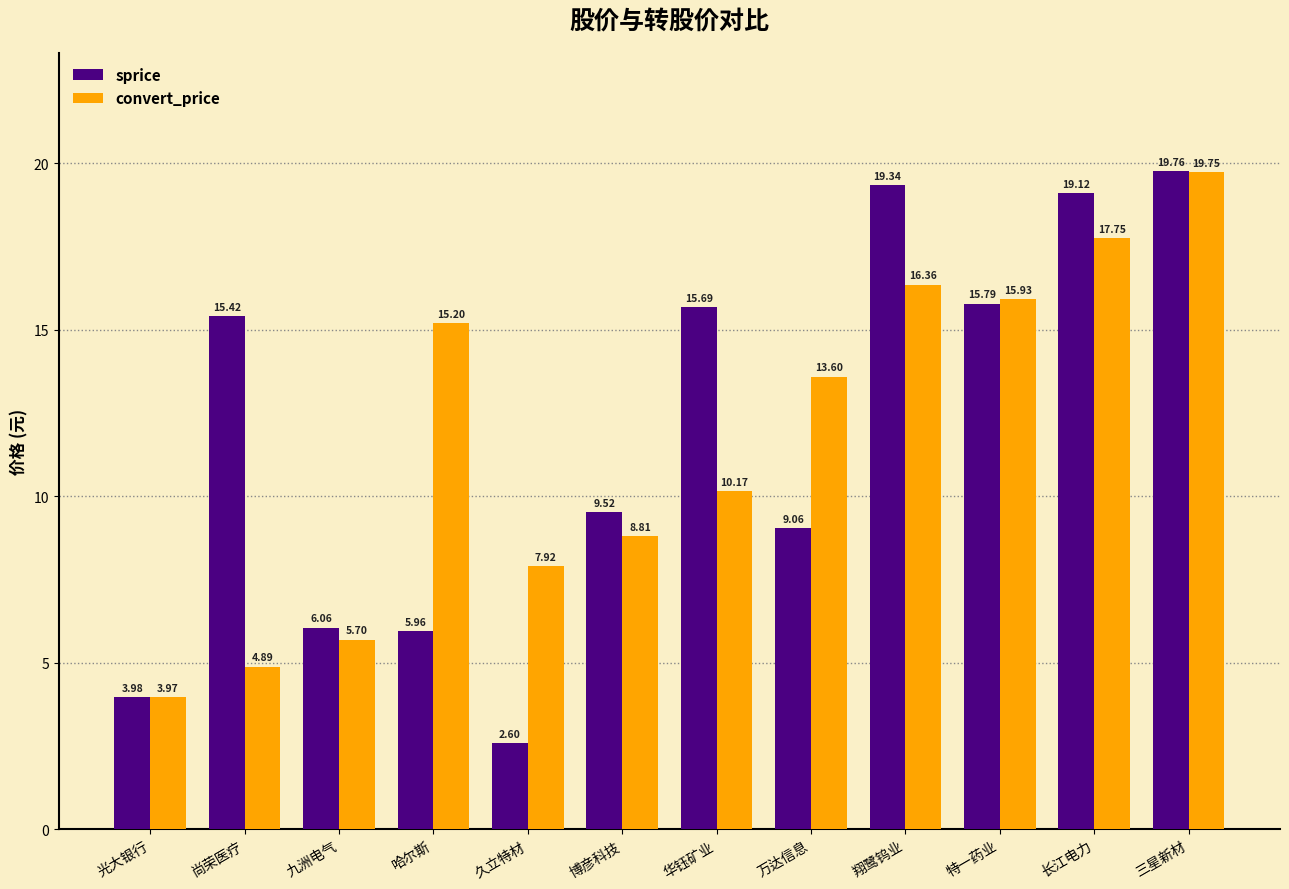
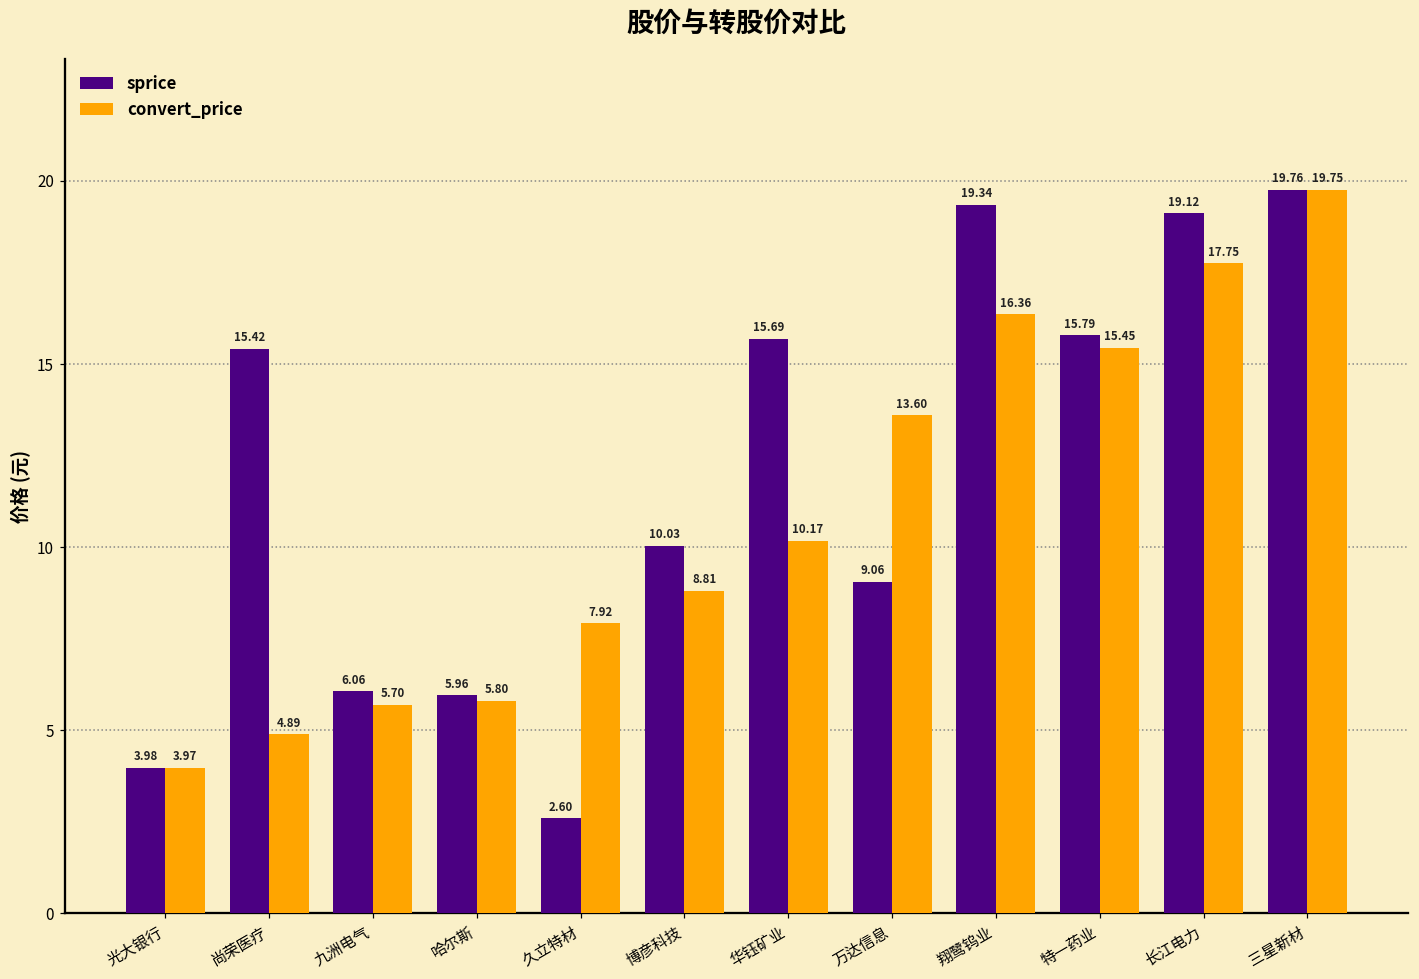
convert_price, 哈尔斯: 15.20 -> 5.80
sprice, 博彦科技: 9.52 -> 10.03
convert_price, 特一药业: 15.93 -> 15.45
